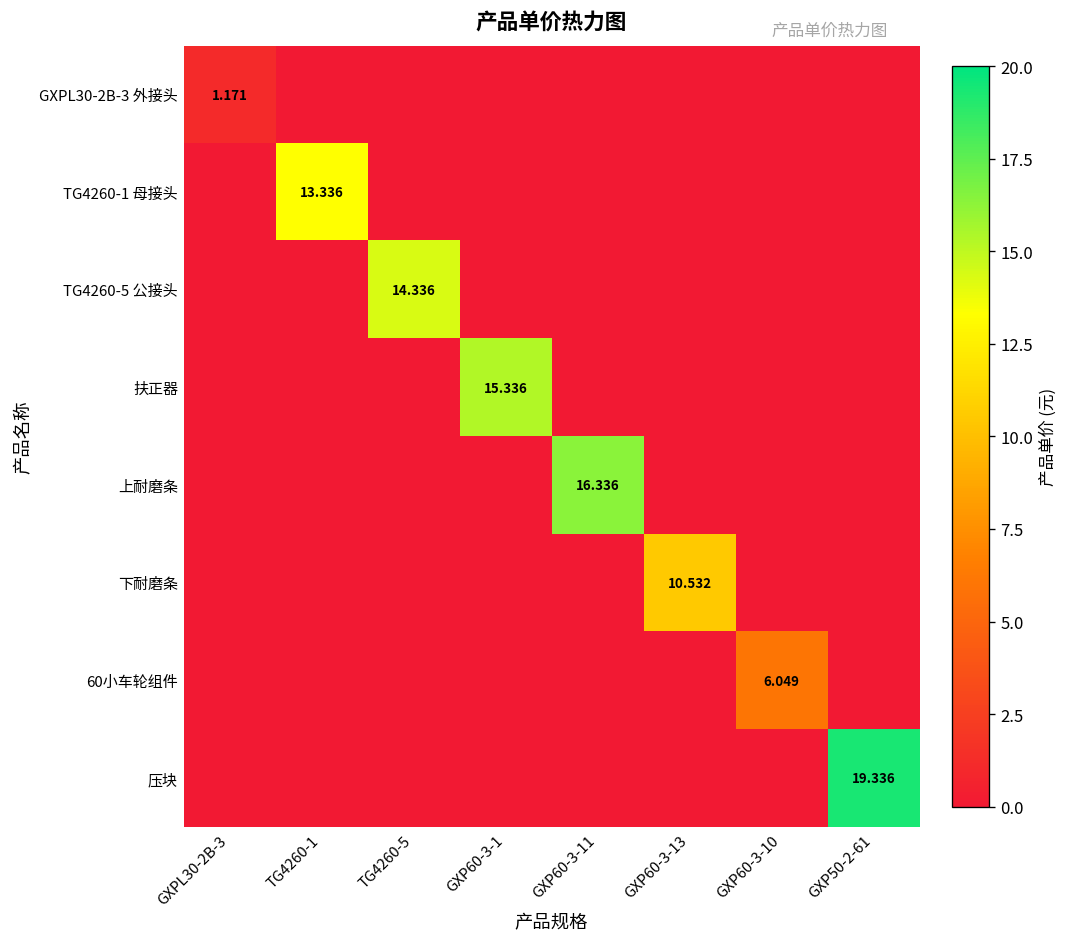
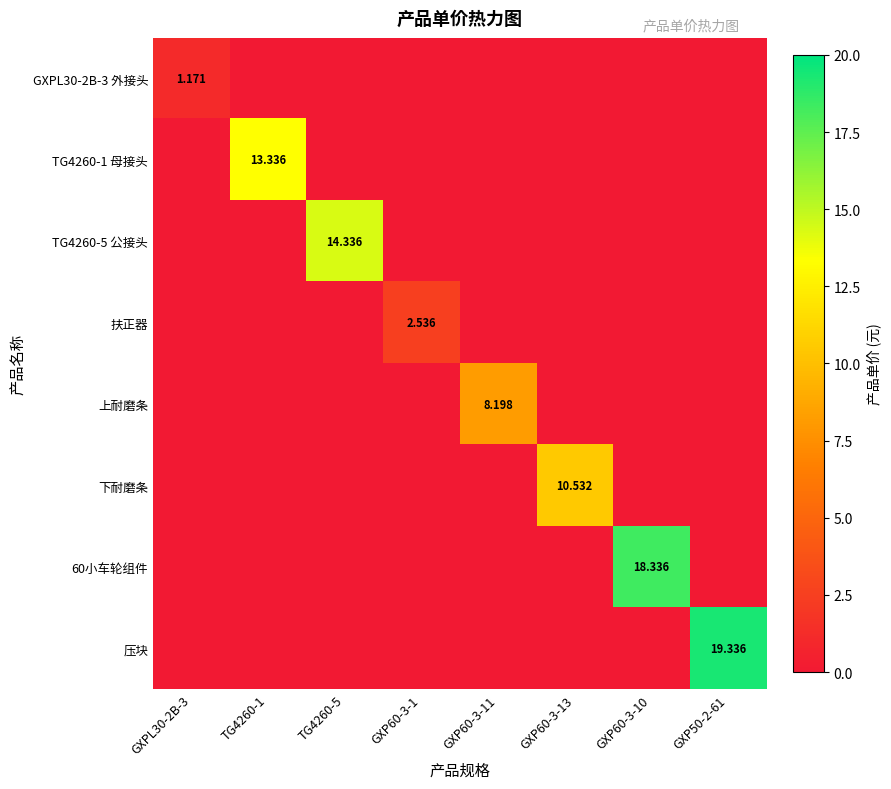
扶正器, GXP60-3-1: 15.336 -> 2.536
上耐磨条, GXP60-3-11: 16.336 -> 8.198
60小车轮组件, GXP60-3-10: 6.049 -> 18.336
